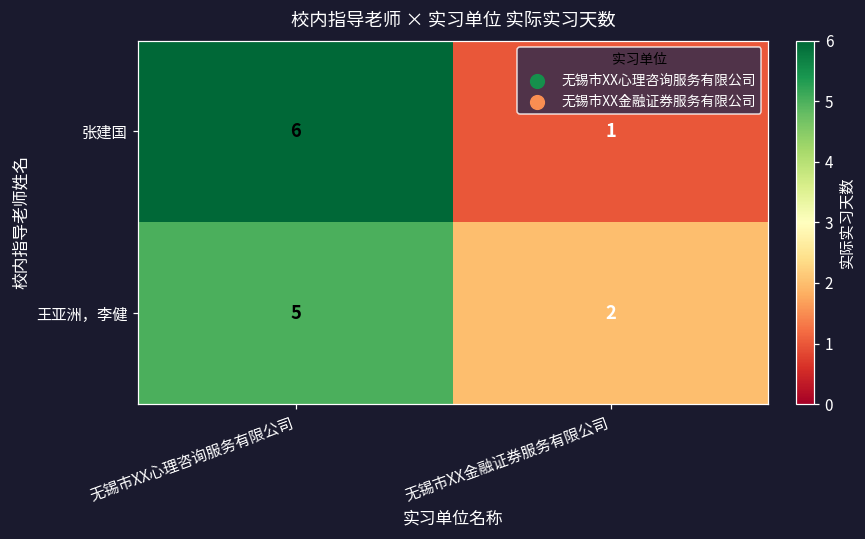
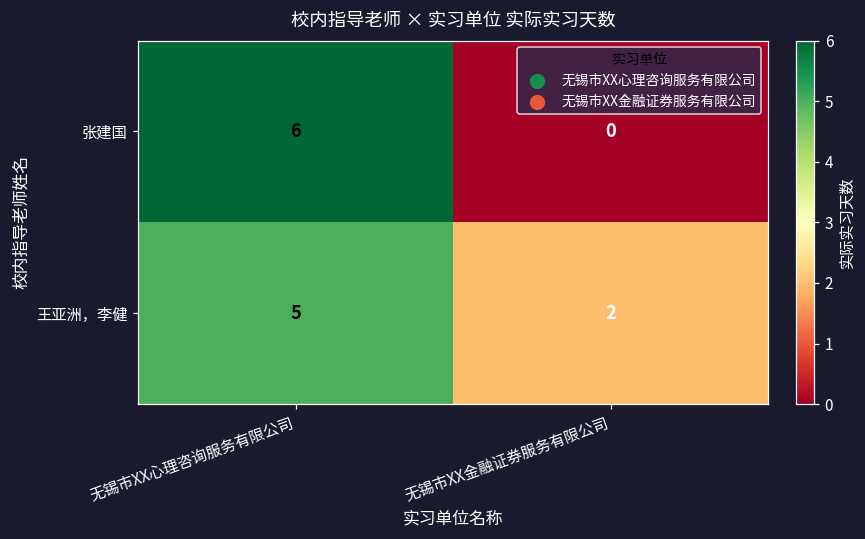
张建国, 无锡市XX金融证券服务有限公司: 1 -> 0
